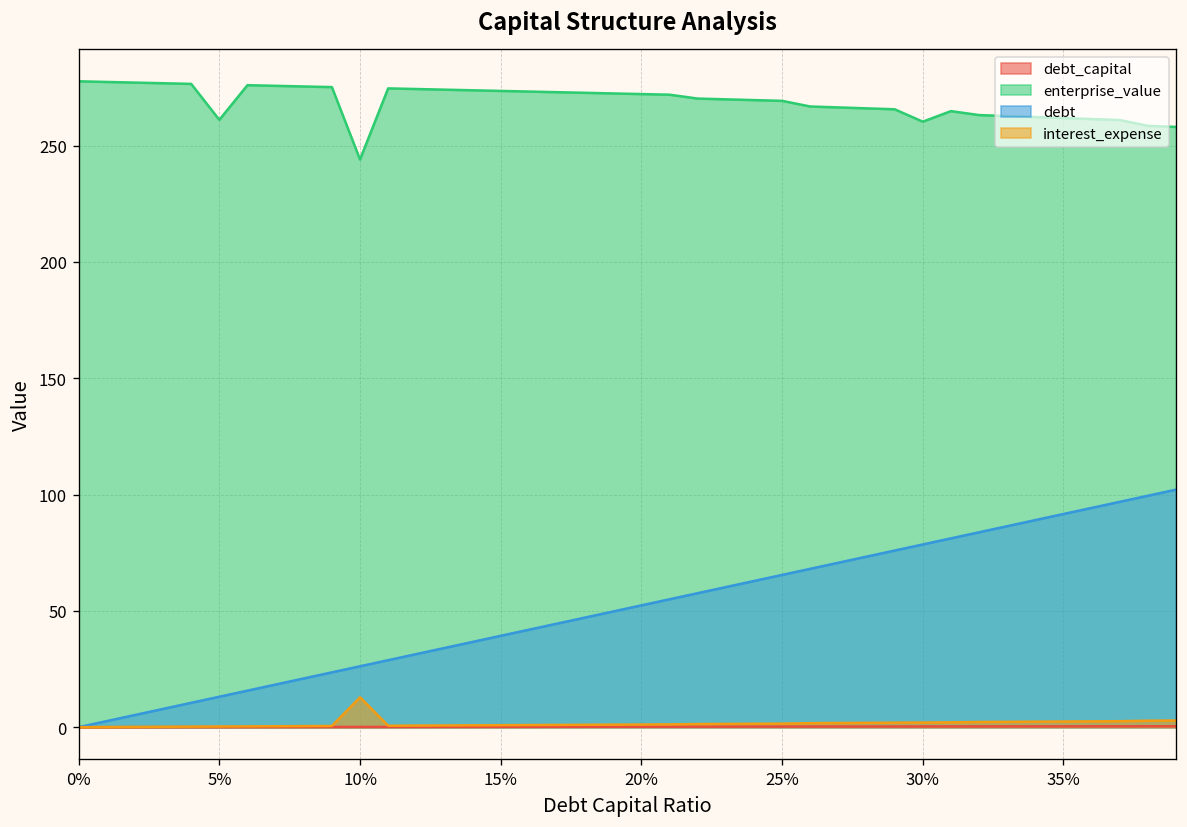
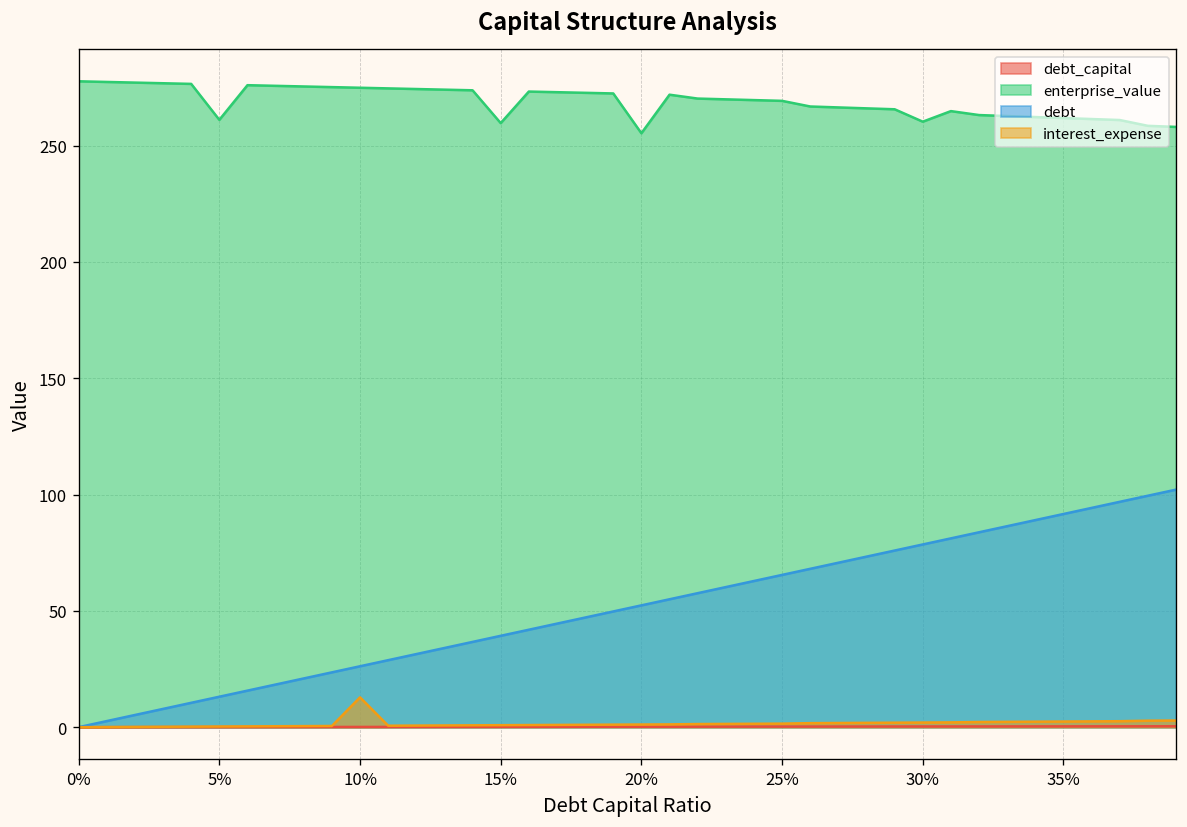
enterprise_value, 10%: 244 -> 275
enterprise_value, 15%: 273 -> 260
enterprise_value, 20%: 272 -> 255
